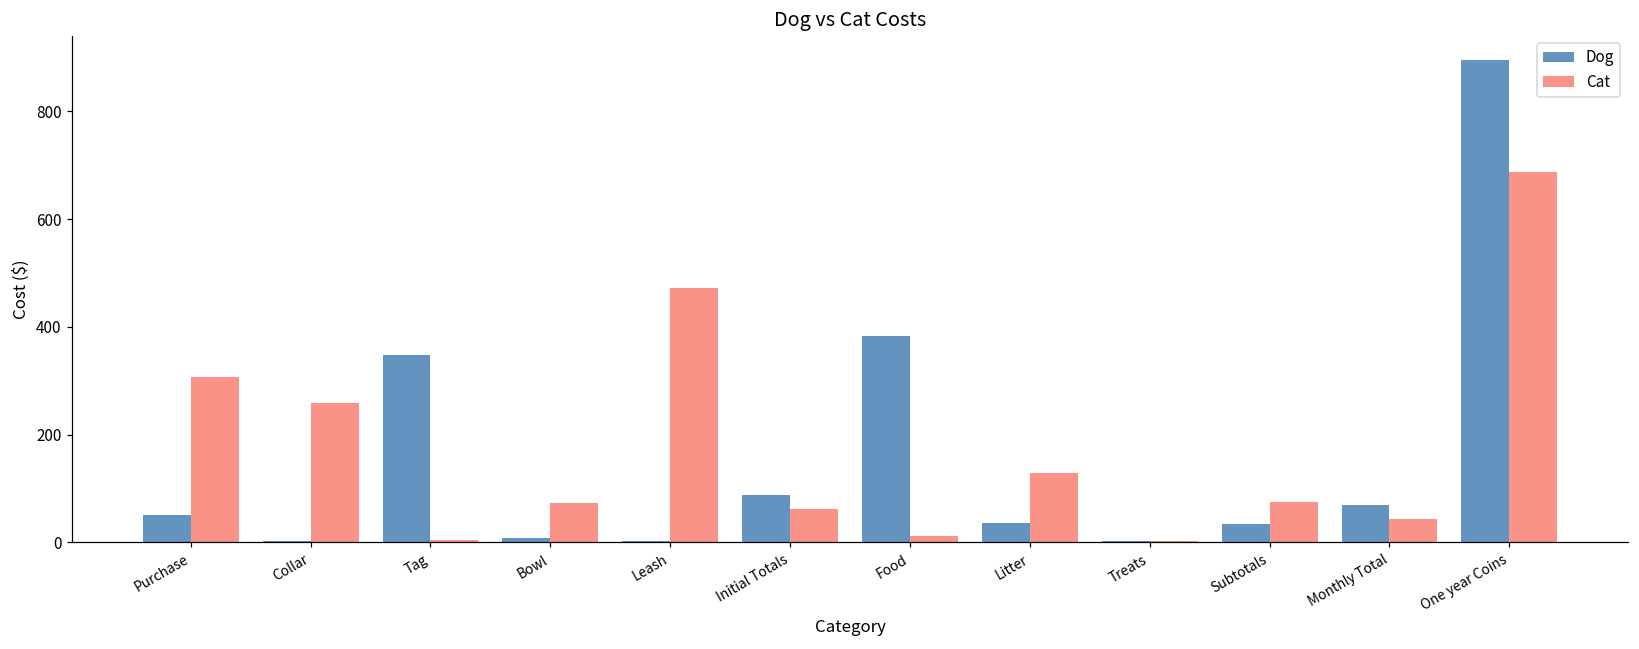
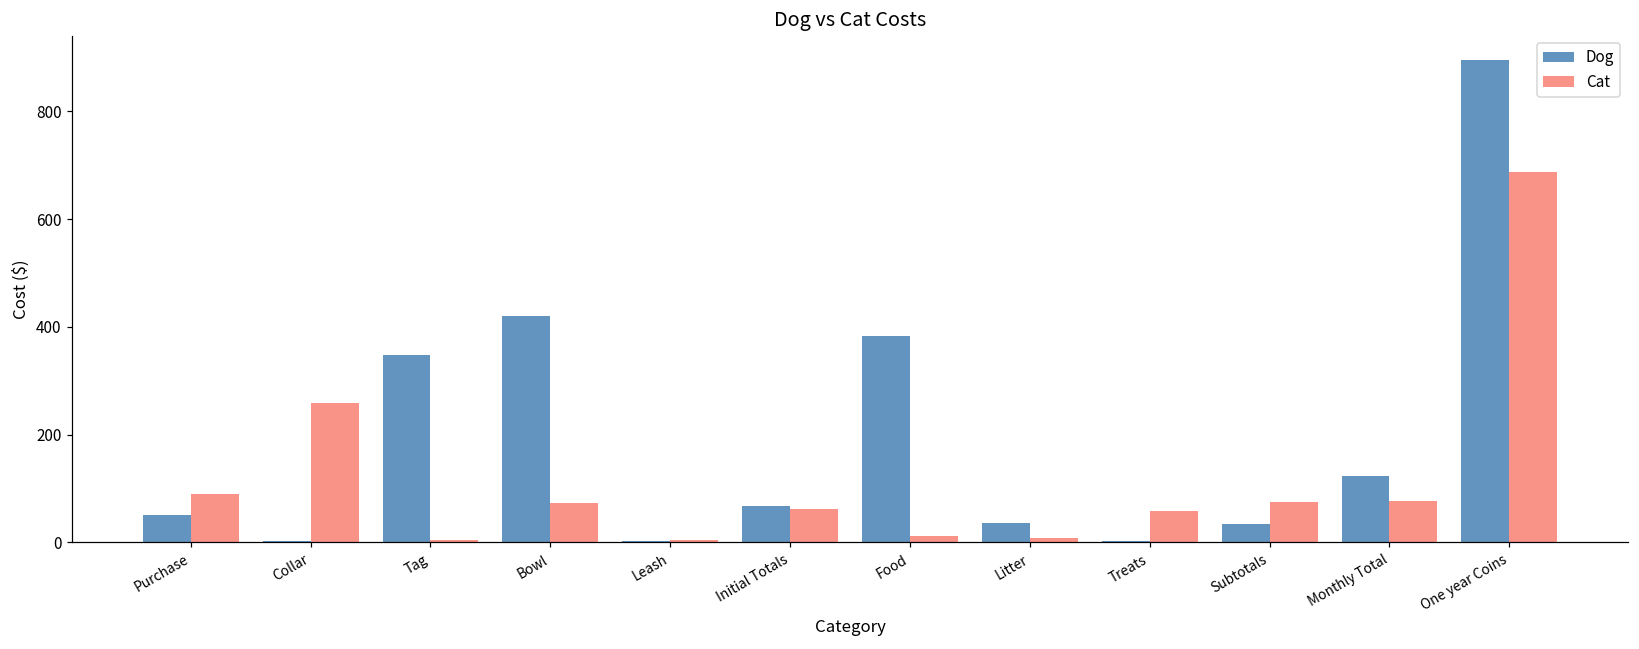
Cat, Purchase: 310 -> 90
Dog, Bowl: 10 -> 420
Cat, Leash: 470 -> 0
Dog, Initial Totals: 90 -> 70
Cat, Litter: 130 -> 10
Cat, Treats: 0 -> 60
Dog, Monthly Total: 70 -> 120
Cat, Monthly Total: 40 -> 80
